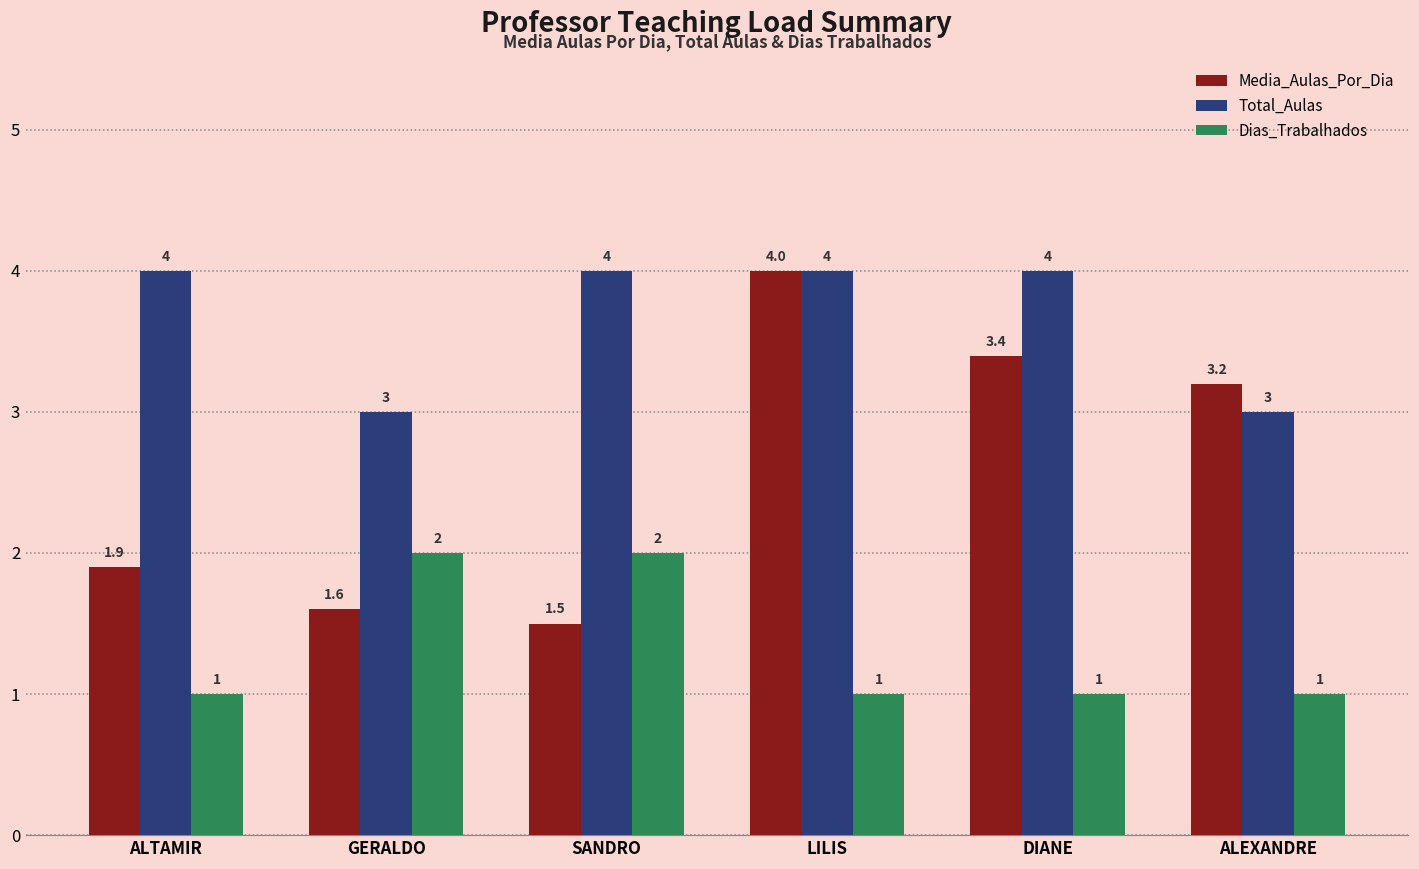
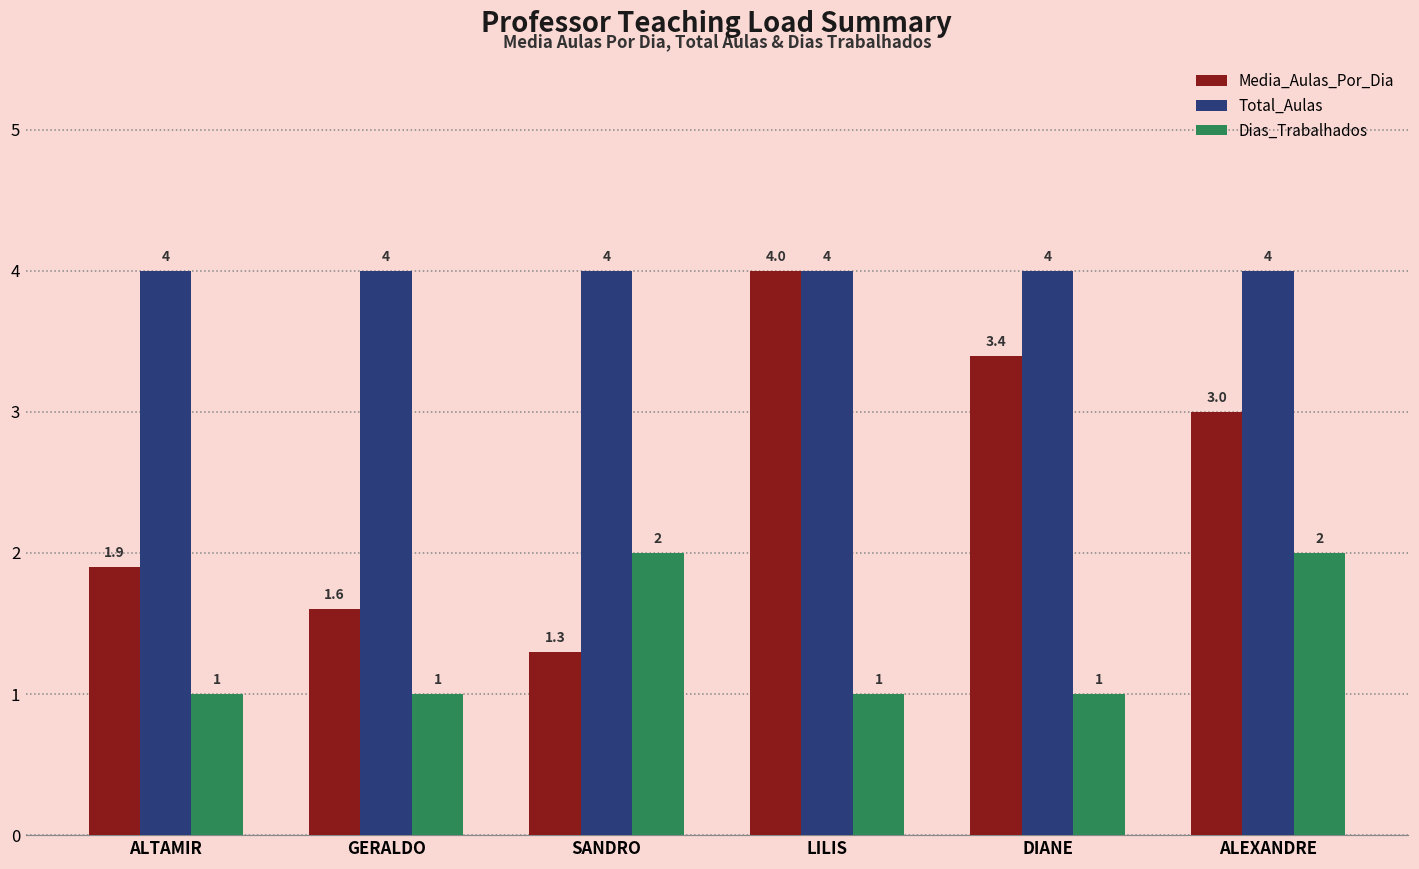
Total_Aulas, GERALDO: 3 -> 4
Dias_Trabalhados, GERALDO: 2 -> 1
Media_Aulas_Por_Dia, SANDRO: 1.5 -> 1.3
Media_Aulas_Por_Dia, ALEXANDRE: 3.2 -> 3.0
Total_Aulas, ALEXANDRE: 3 -> 4
Dias_Trabalhados, ALEXANDRE: 1 -> 2
